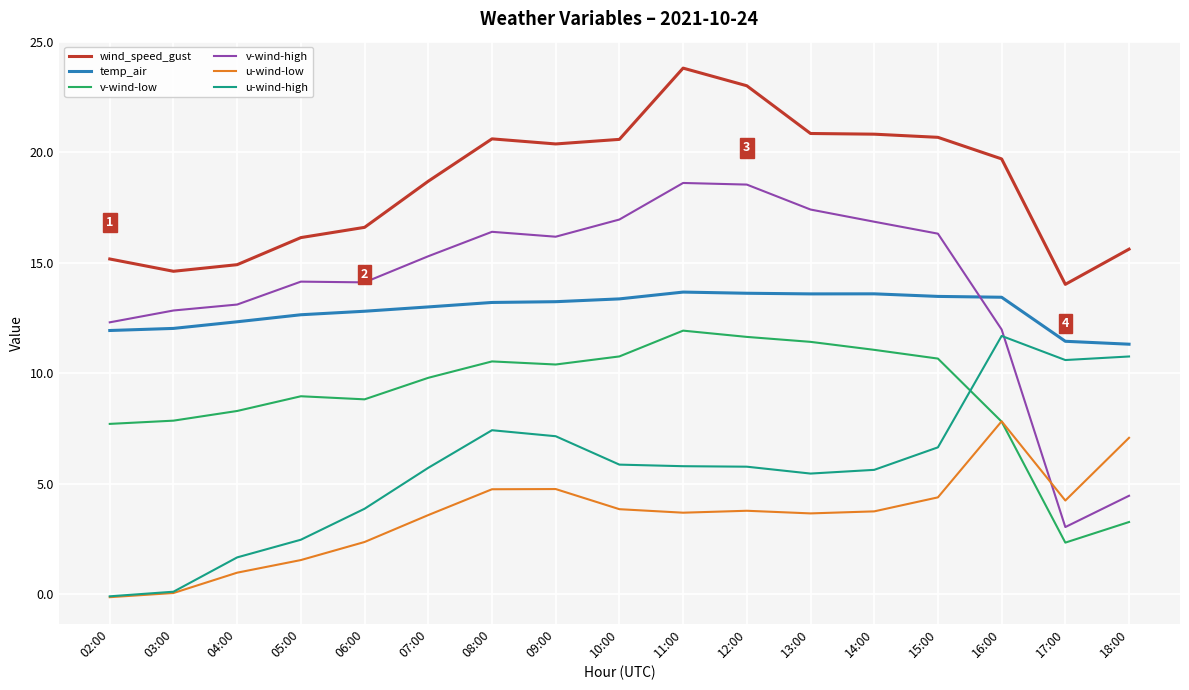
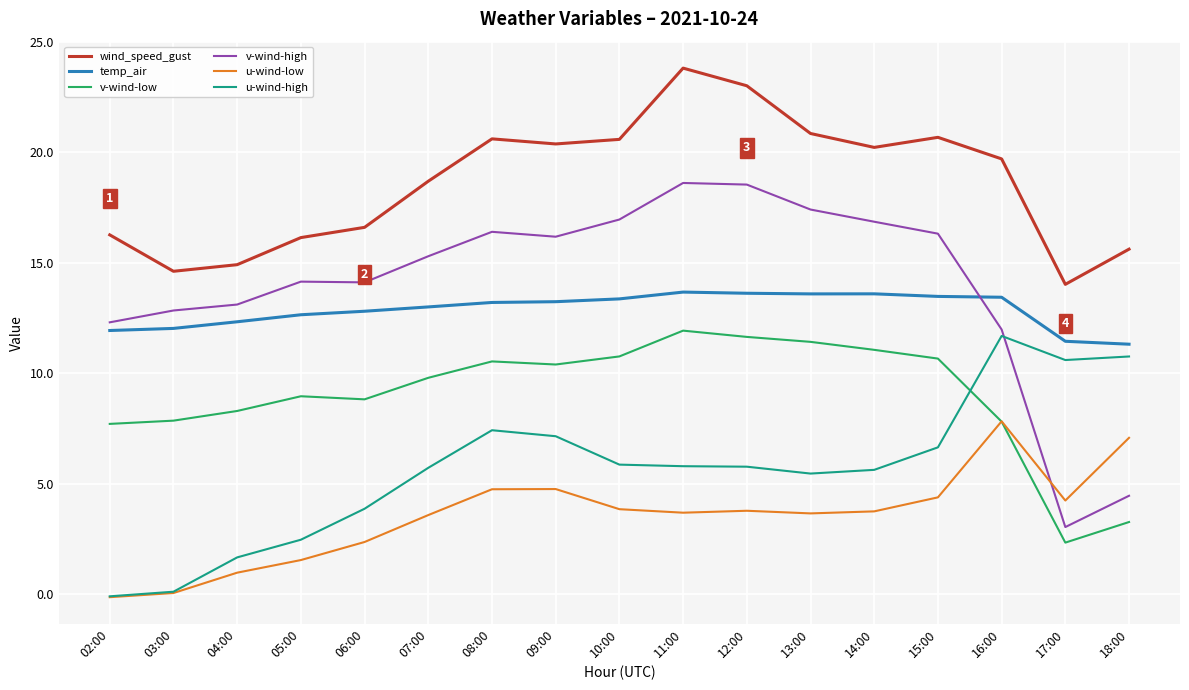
wind_speed_gust, 02:00: 15.2 -> 16.3
wind_speed_gust, 14:00: 20.8 -> 20.2
